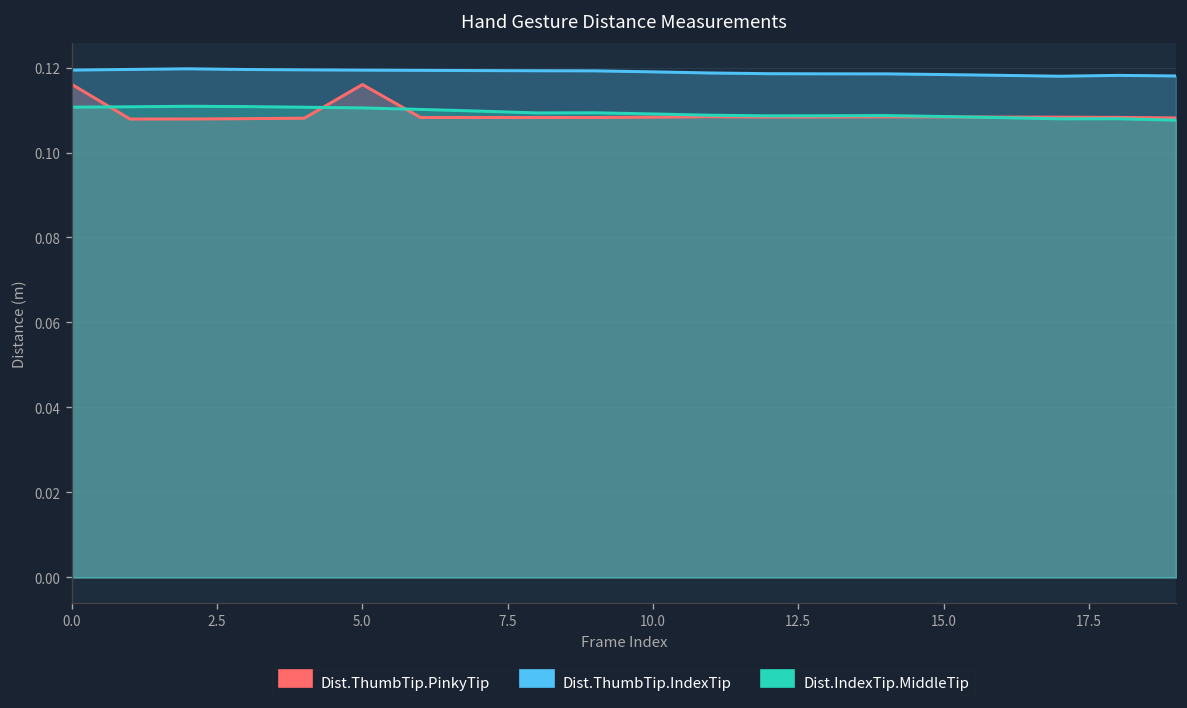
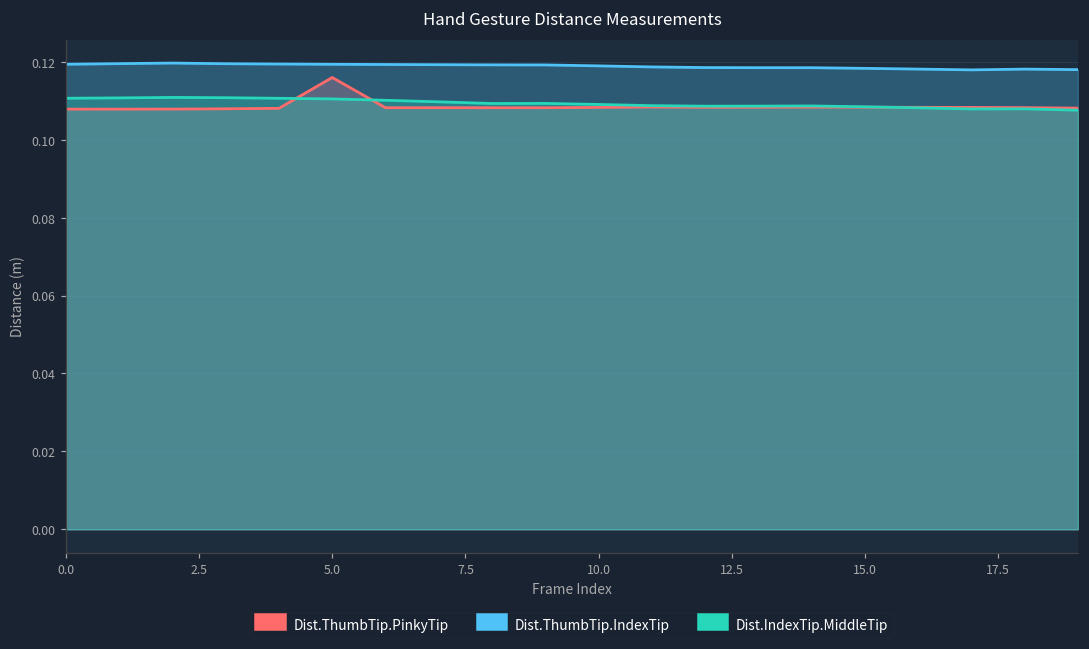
Dist.ThumbTip.PinkyTip, 0.0: 0.116 -> 0.108
